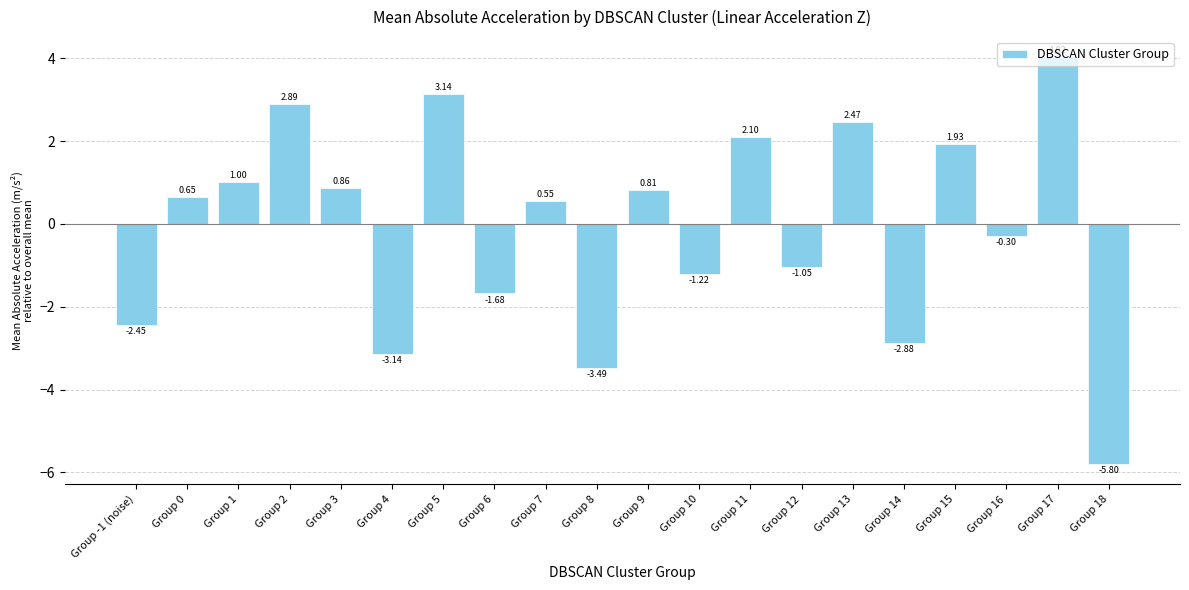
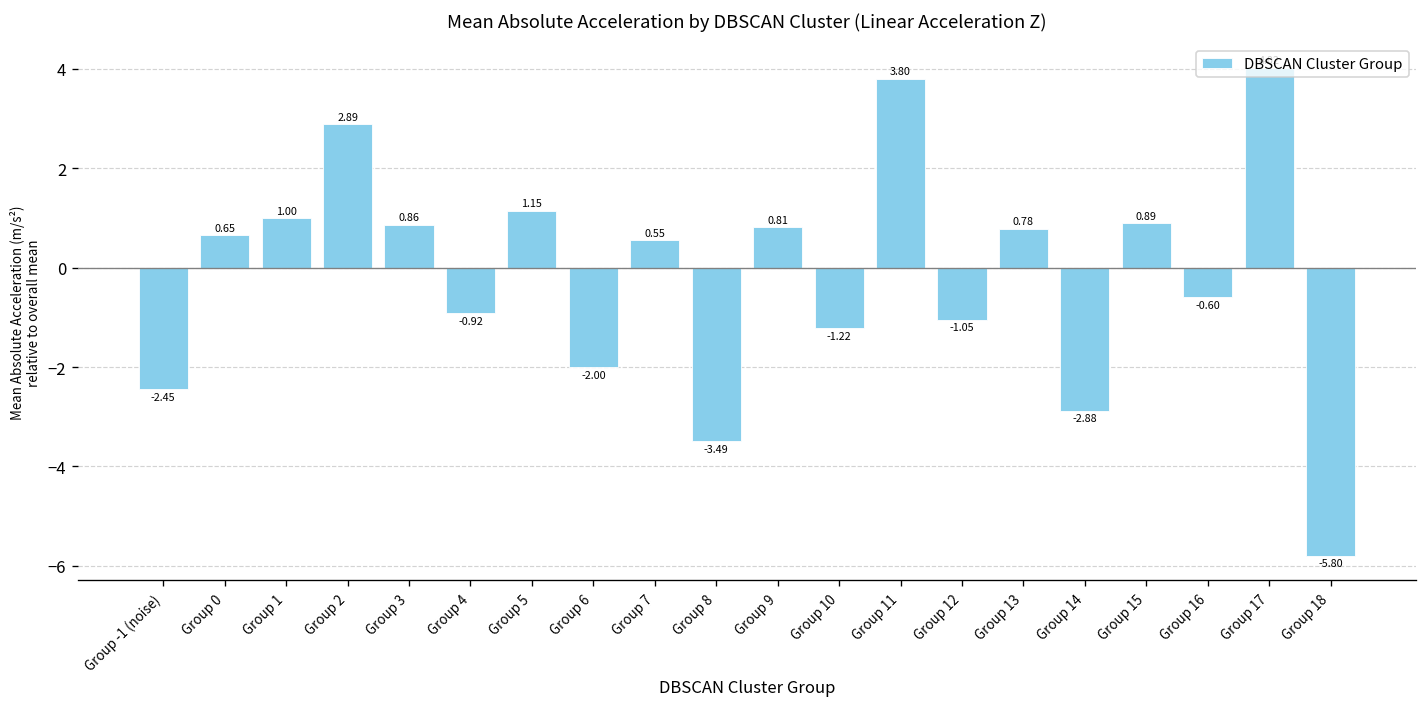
Group 4: -3.14 -> -0.92
Group 5: 3.14 -> 1.15
Group 6: -1.68 -> -2.00
Group 11: 2.10 -> 3.80
Group 13: 2.47 -> 0.78
Group 15: 1.93 -> 0.89
Group 16: -0.30 -> -0.60
